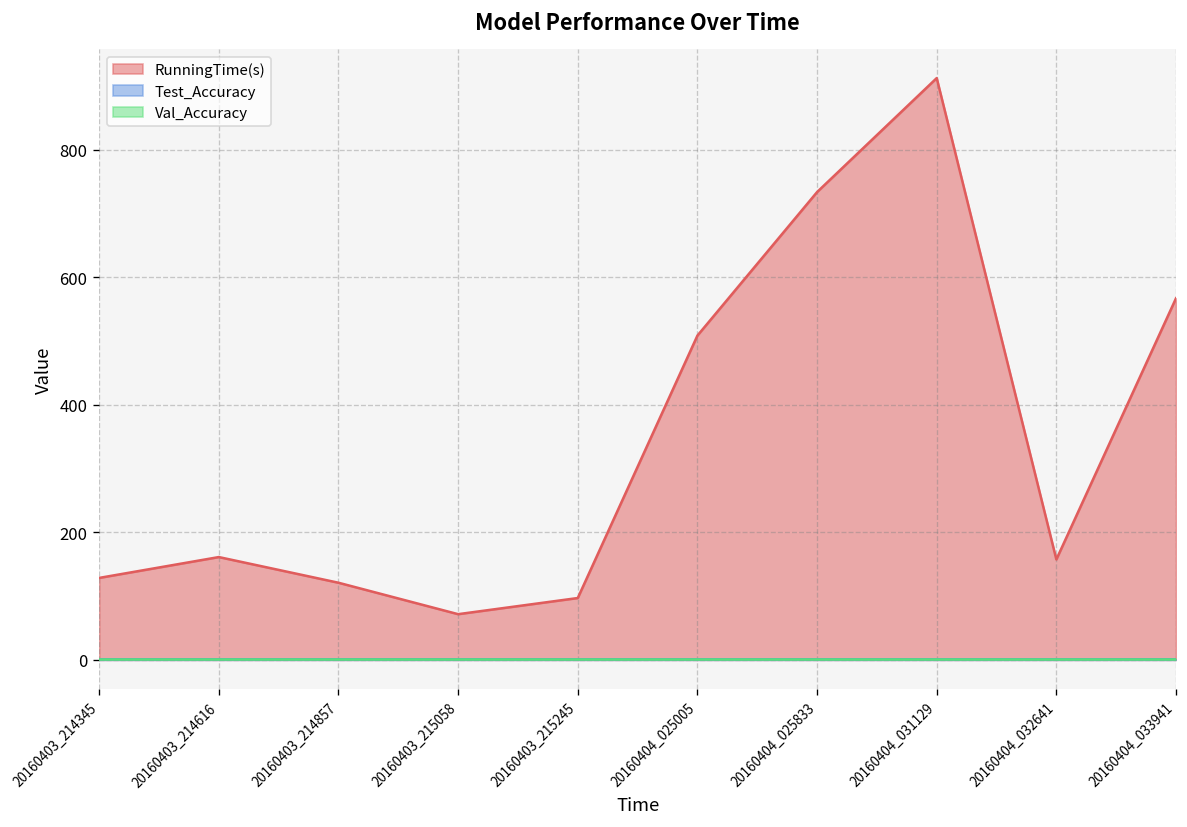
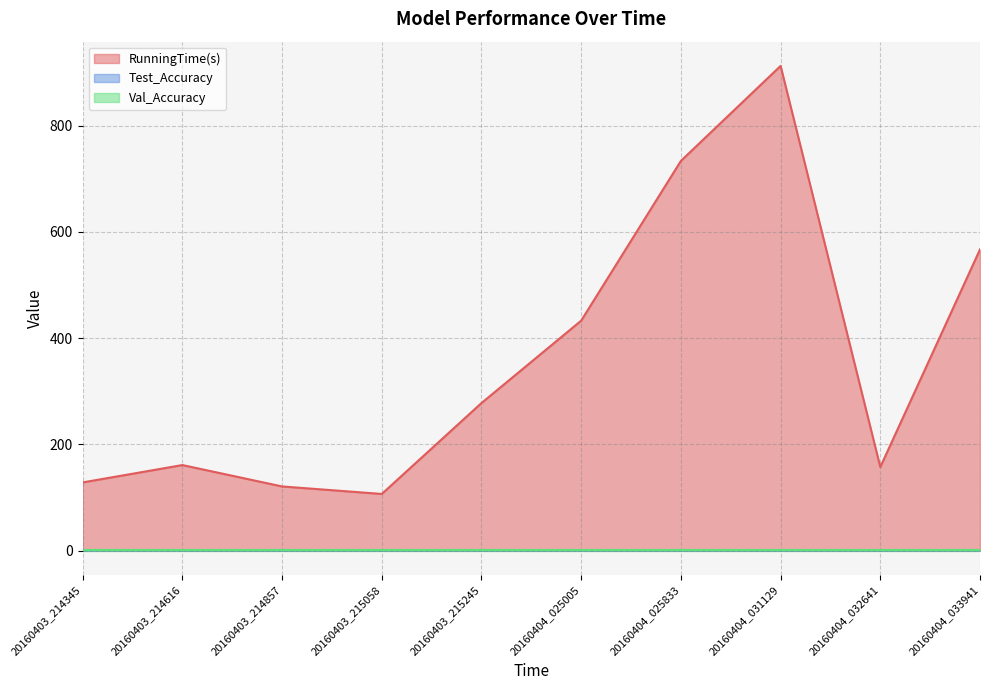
RunningTime(s), 20160403_215058: 70 -> 110
RunningTime(s), 20160403_215245: 100 -> 280
RunningTime(s), 20160404_025005: 510 -> 430
